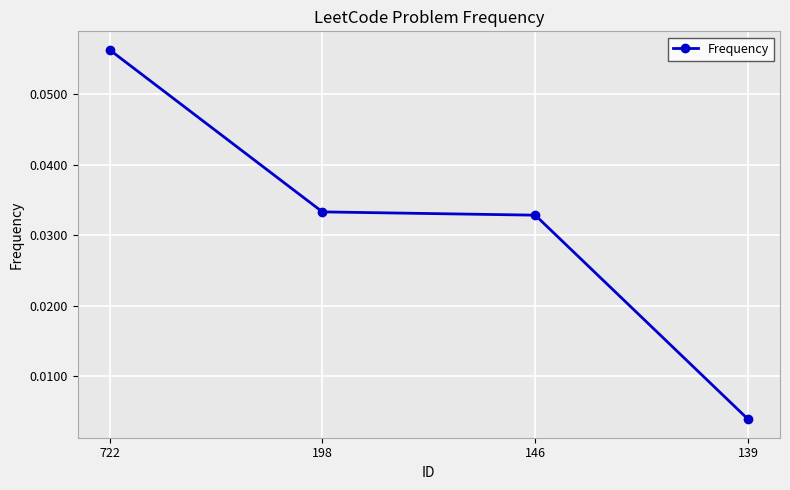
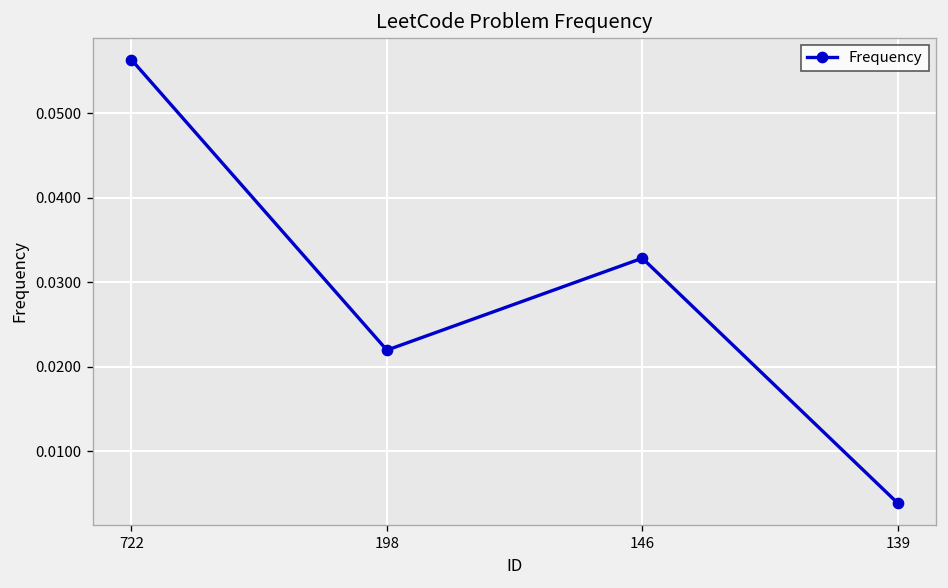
198: 0.033 -> 0.022
